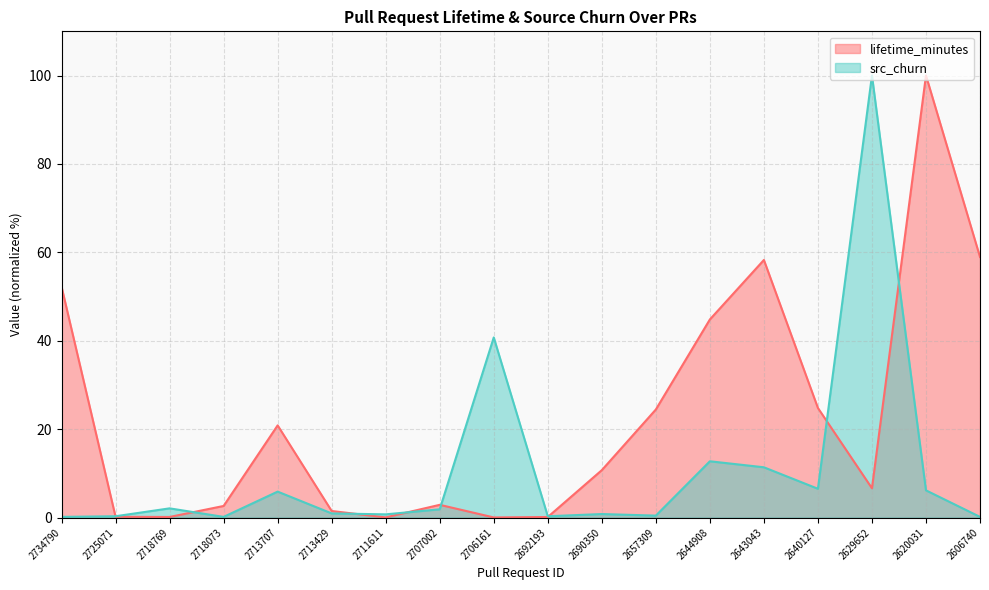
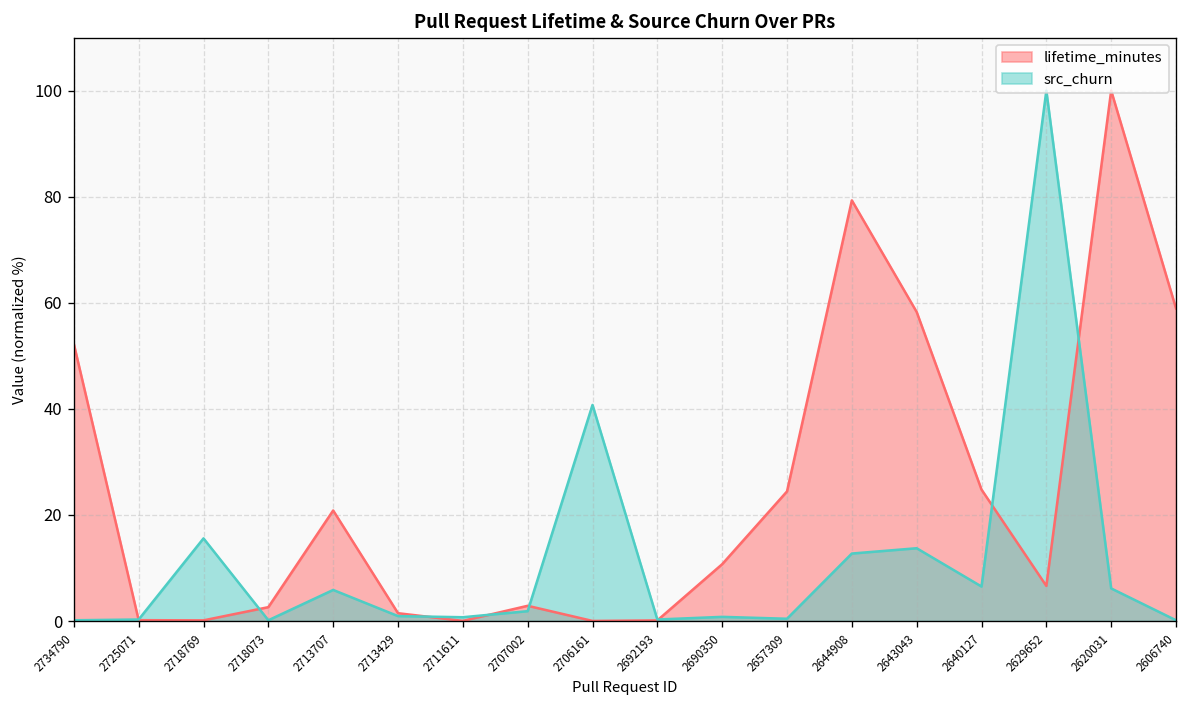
src_churn, 2718769: 2 -> 16
lifetime_minutes, 2644908: 45 -> 79
src_churn, 2643043: 11 -> 14
